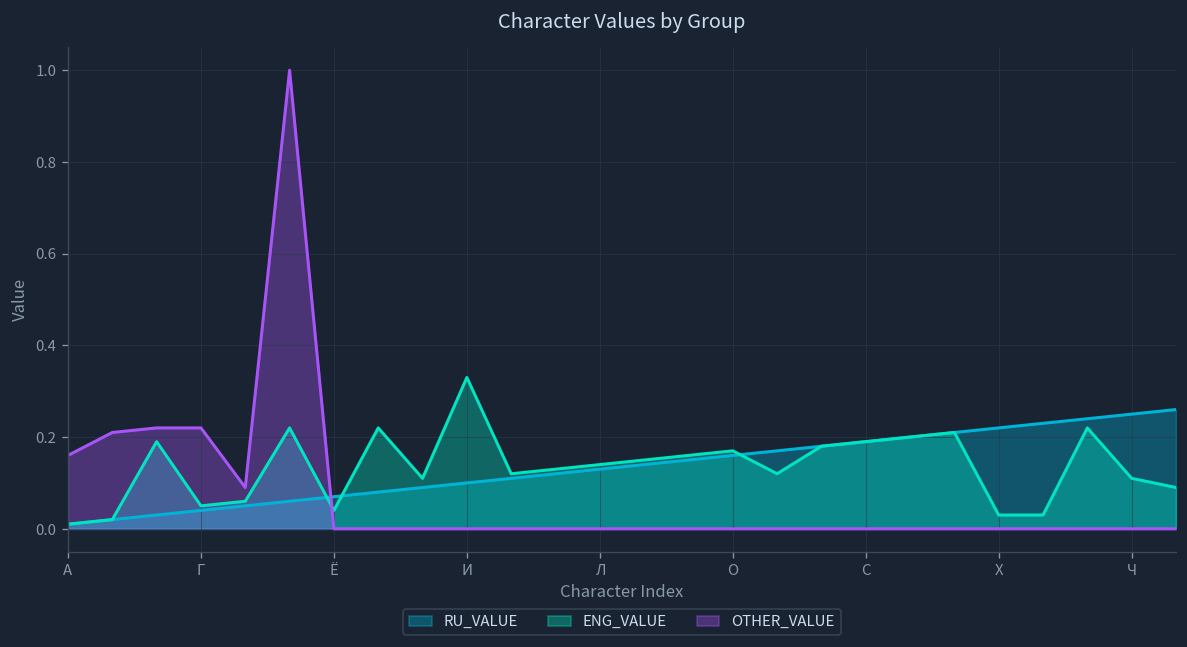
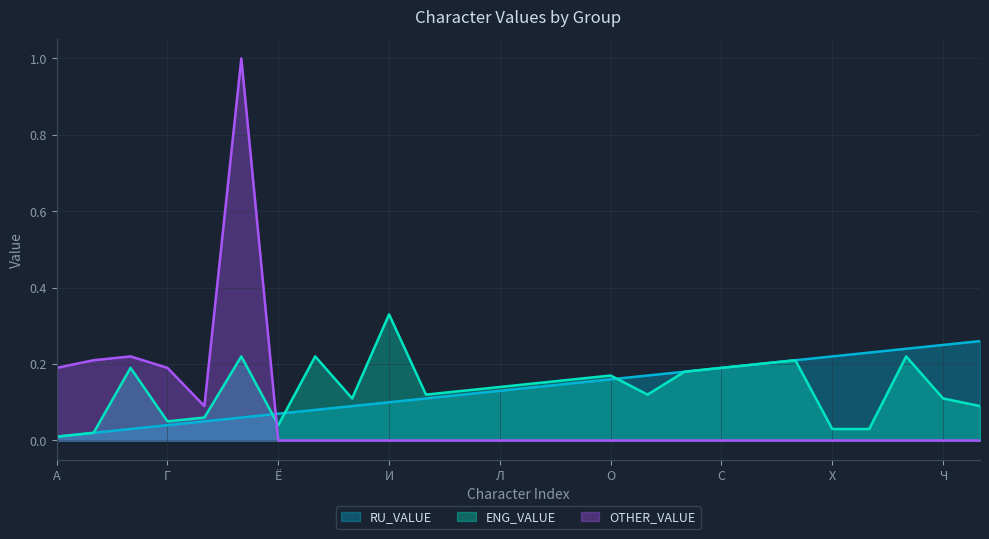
OTHER_VALUE, А: 0.16 -> 0.19
OTHER_VALUE, Г: 0.22 -> 0.19
